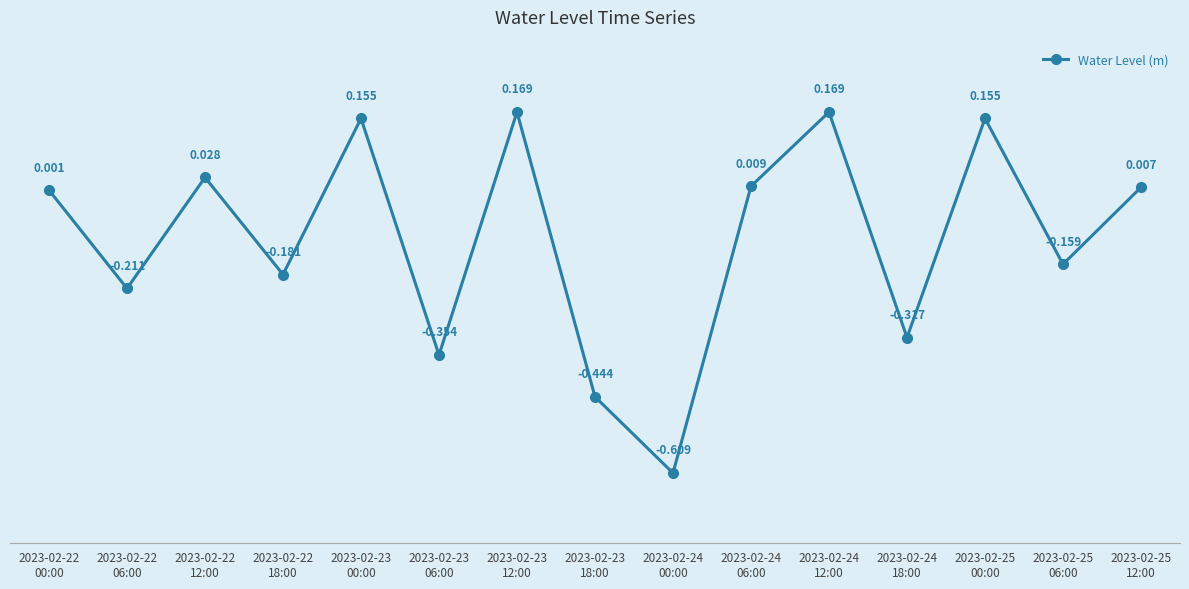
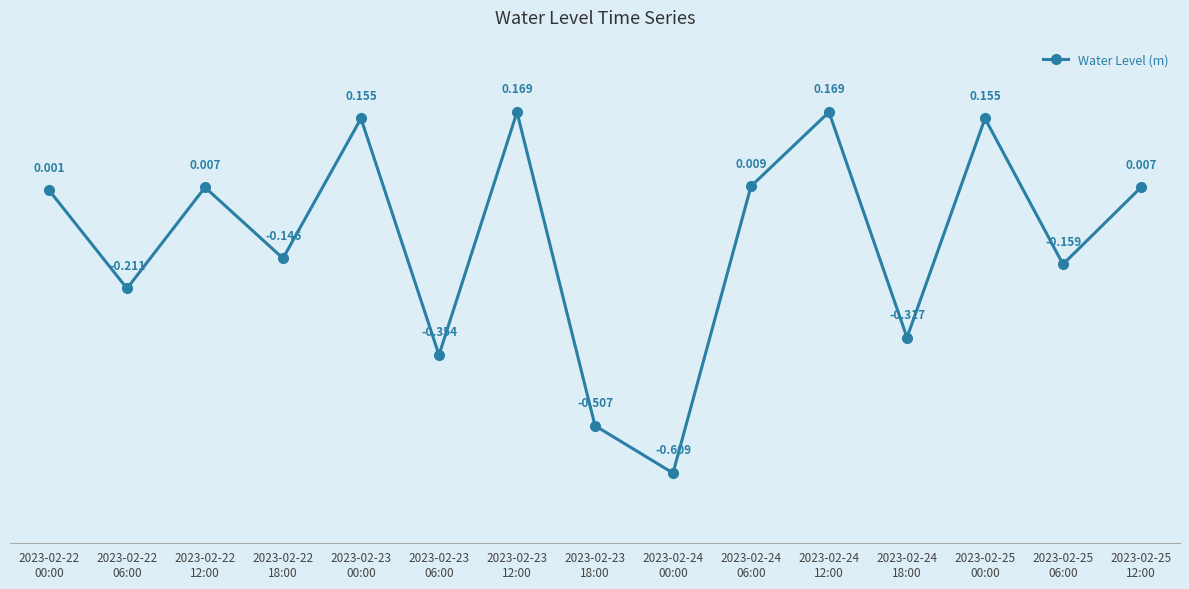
2023-02-22 12:00: 0.028 -> 0.007
2023-02-22 18:00: -0.181 -> -0.146
2023-02-23 18:00: -0.444 -> -0.507
